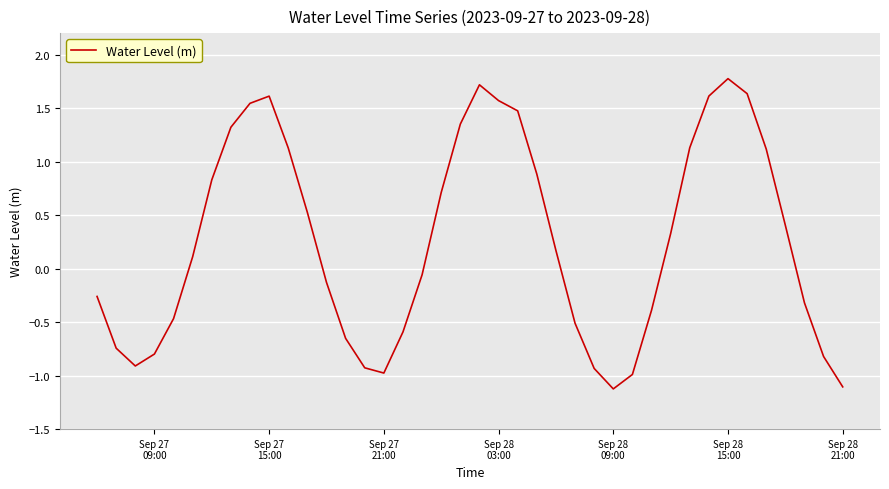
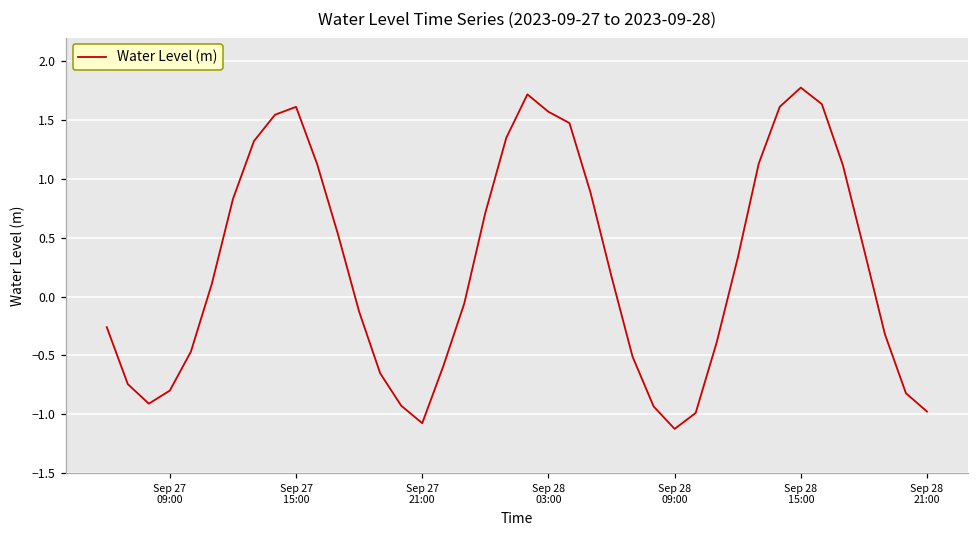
Sep 27 21:00: -0.98 -> -1.08
Sep 28 21:00: -1.11 -> -0.98
